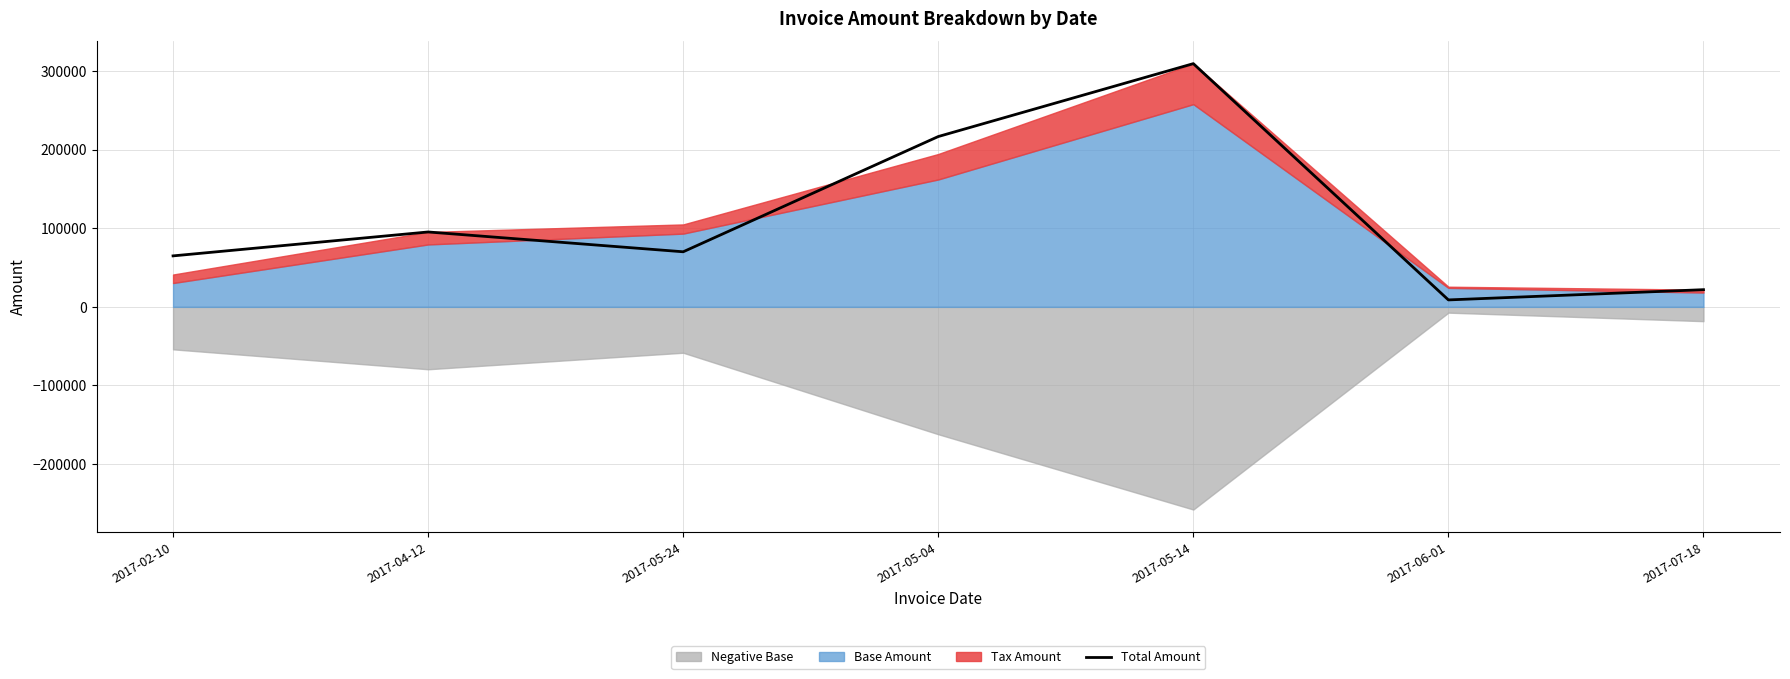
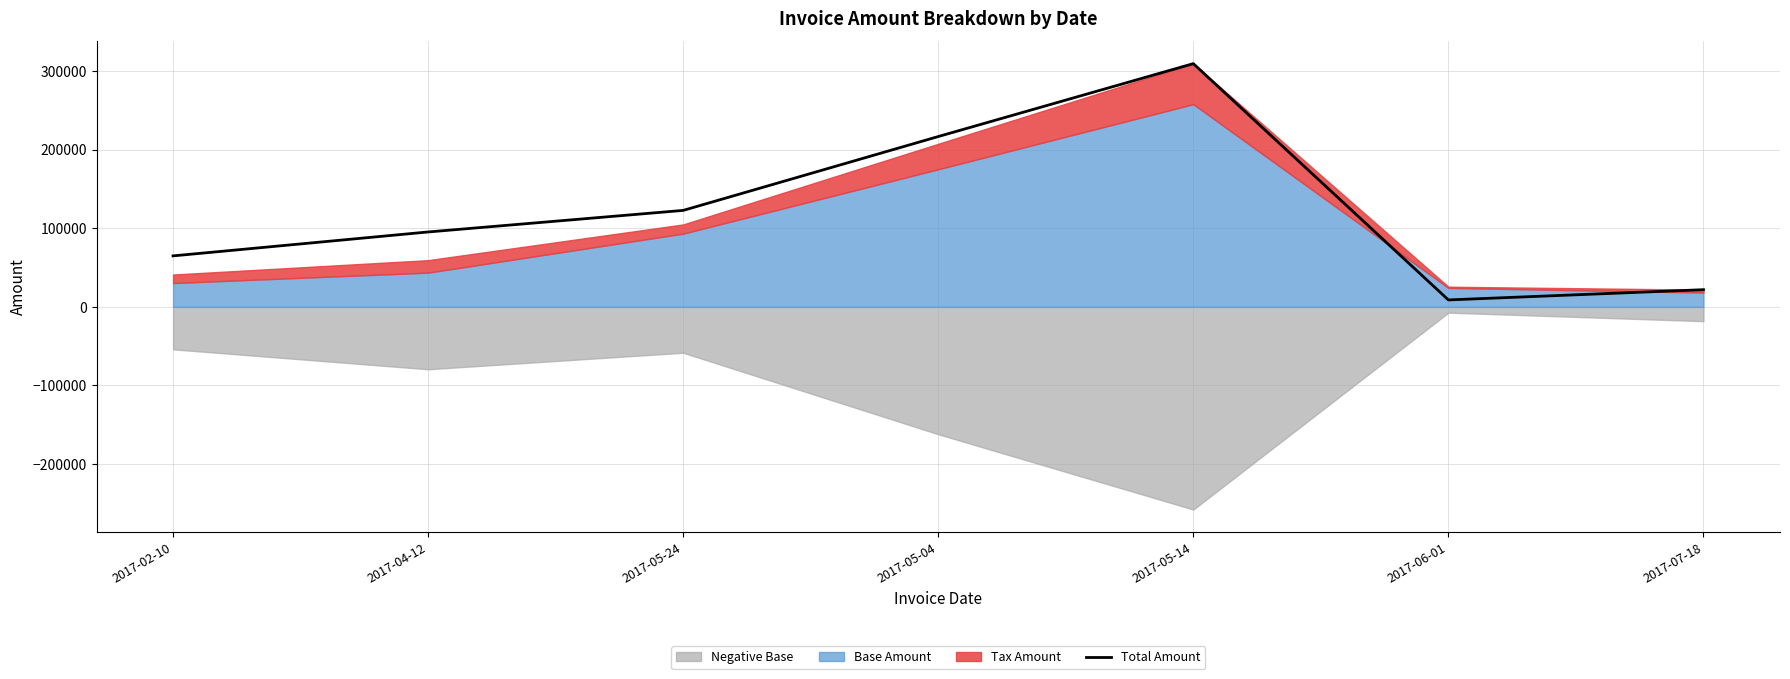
Base Amount, 2017-04-12: 80000 -> 40000
Total Amount, 2017-05-24: 70000 -> 120000
Base Amount, 2017-05-04: 160000 -> 170000
